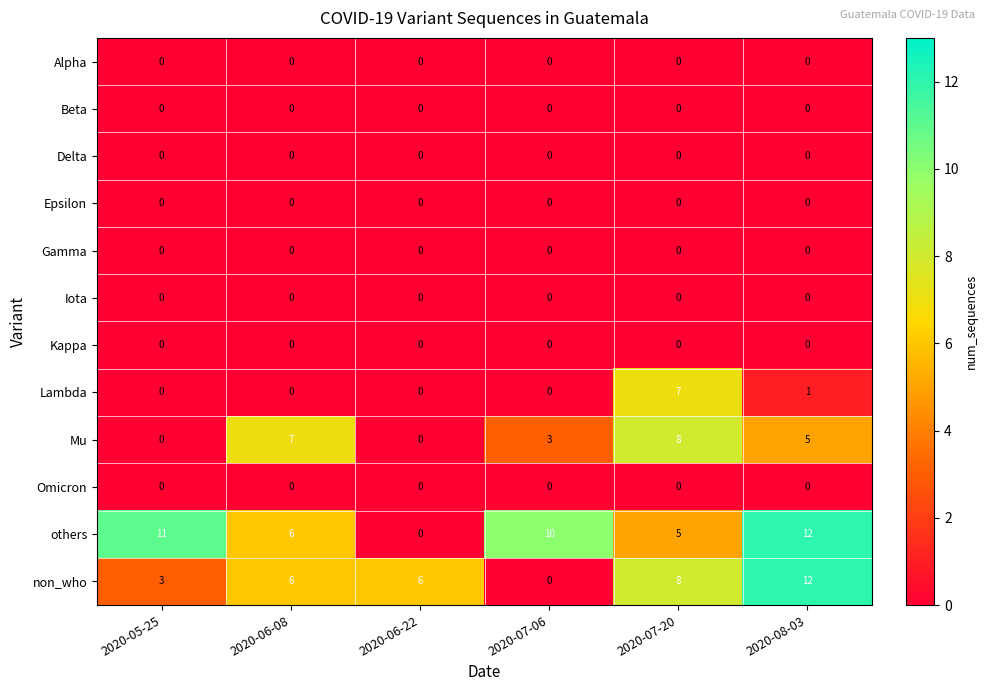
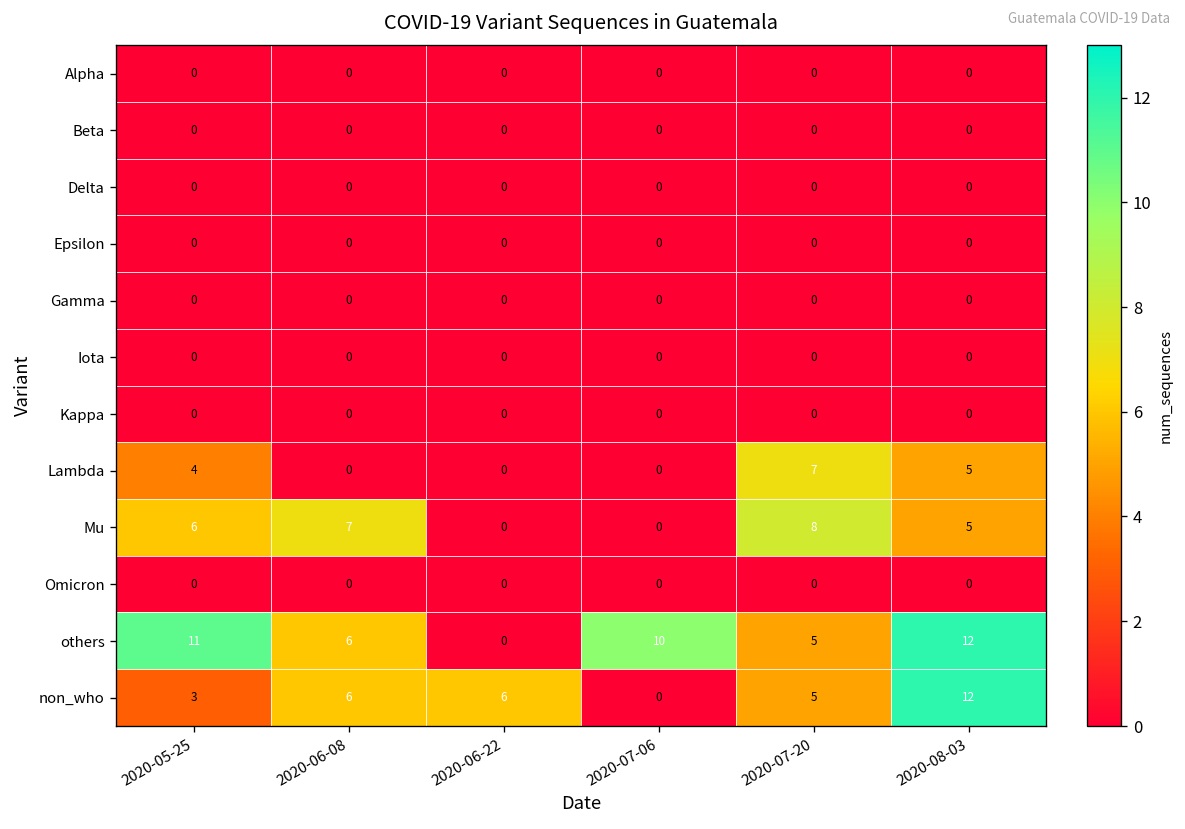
Lambda, 2020-05-25: 0 -> 4
Lambda, 2020-08-03: 1 -> 5
Mu, 2020-05-25: 0 -> 6
Mu, 2020-07-06: 3 -> 0
non_who, 2020-07-20: 8 -> 5
